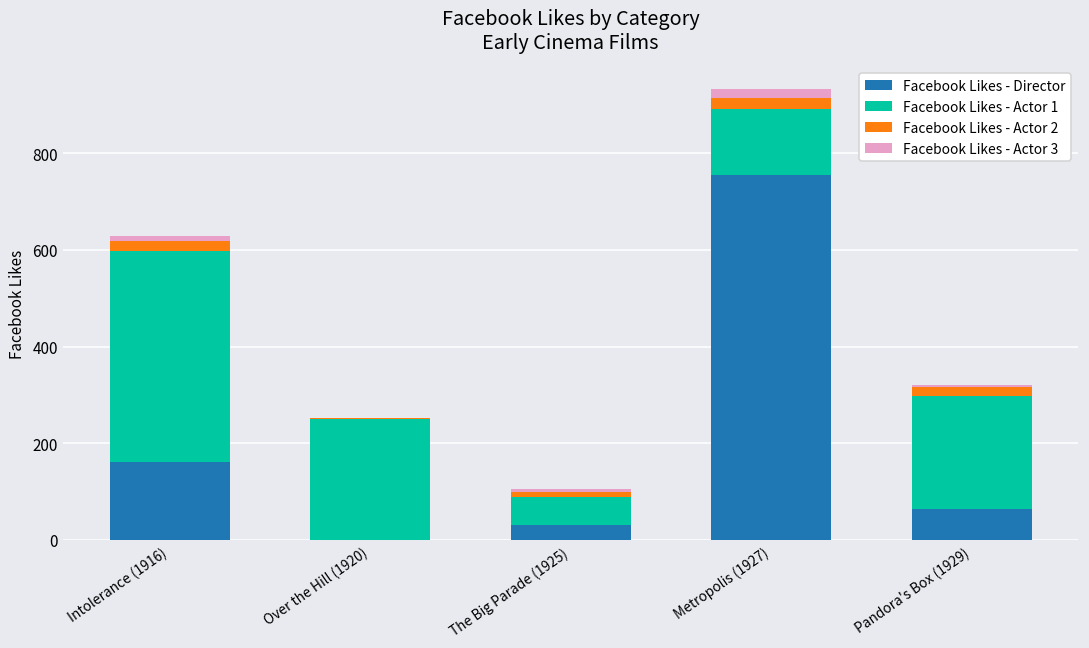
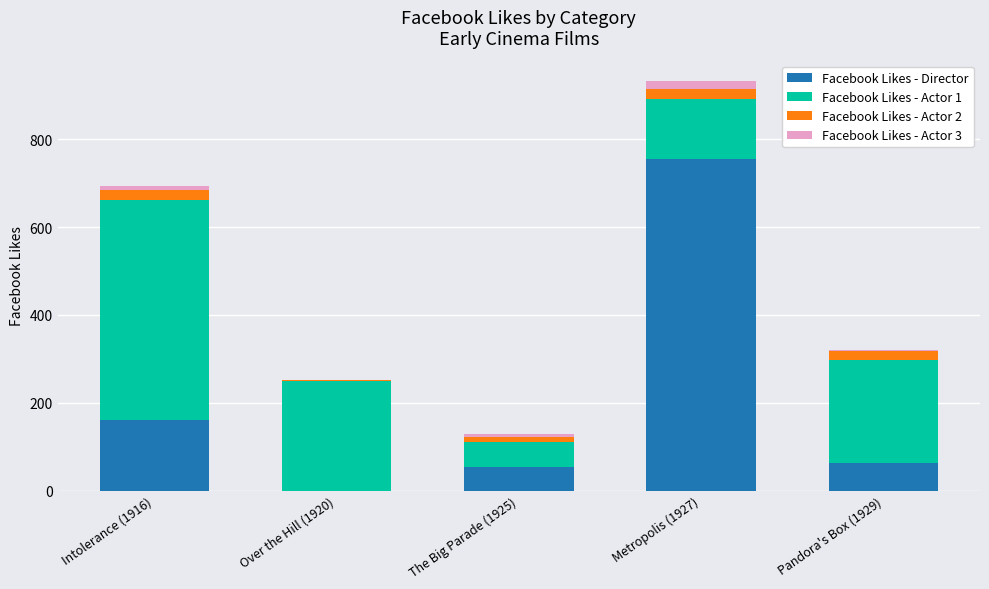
Facebook Likes - Actor 1, Intolerance (1916): 440 -> 500
Facebook Likes - Director, The Big Parade (1925): 30 -> 50
